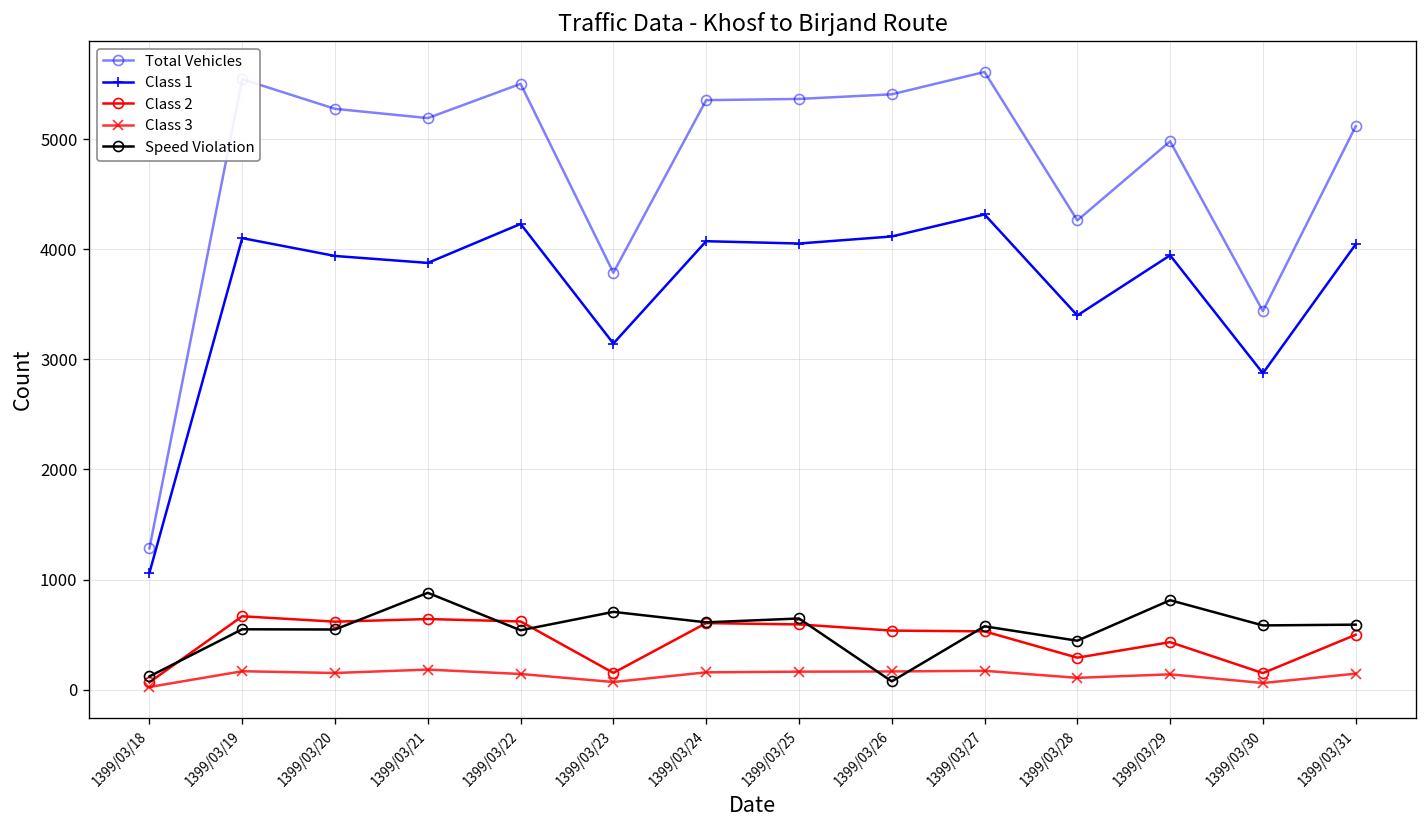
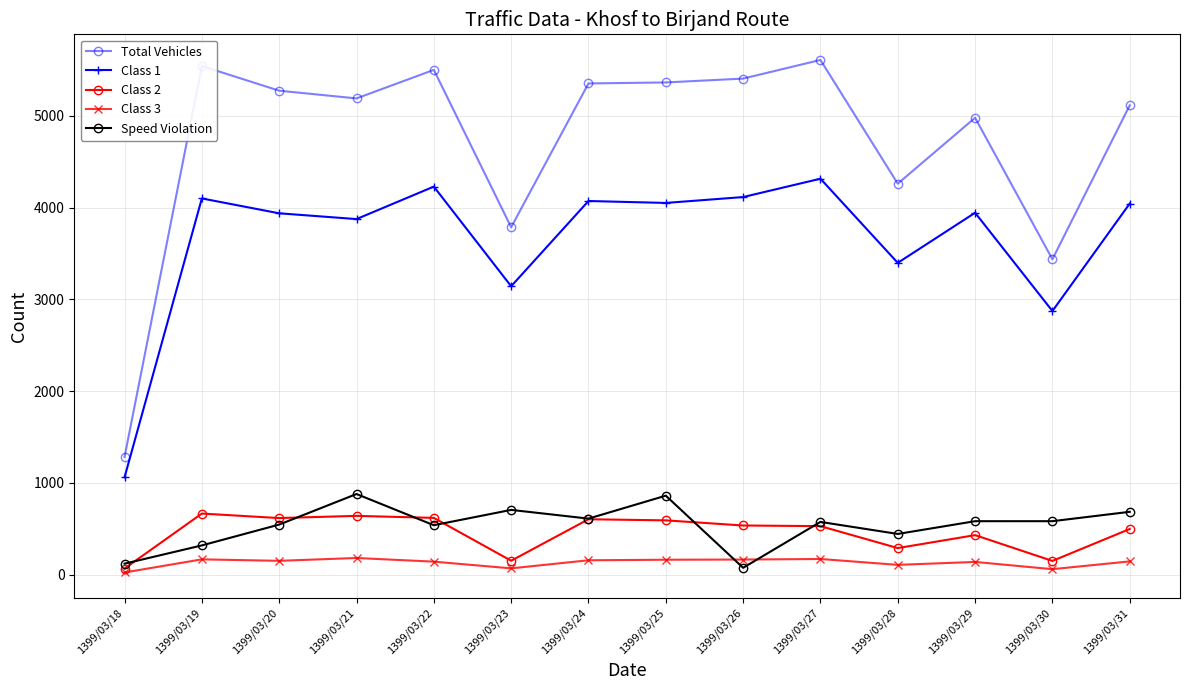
Speed Violation, 1399/03/19: 500 -> 300
Speed Violation, 1399/03/25: 600 -> 900
Speed Violation, 1399/03/29: 800 -> 600
Speed Violation, 1399/03/31: 600 -> 700
